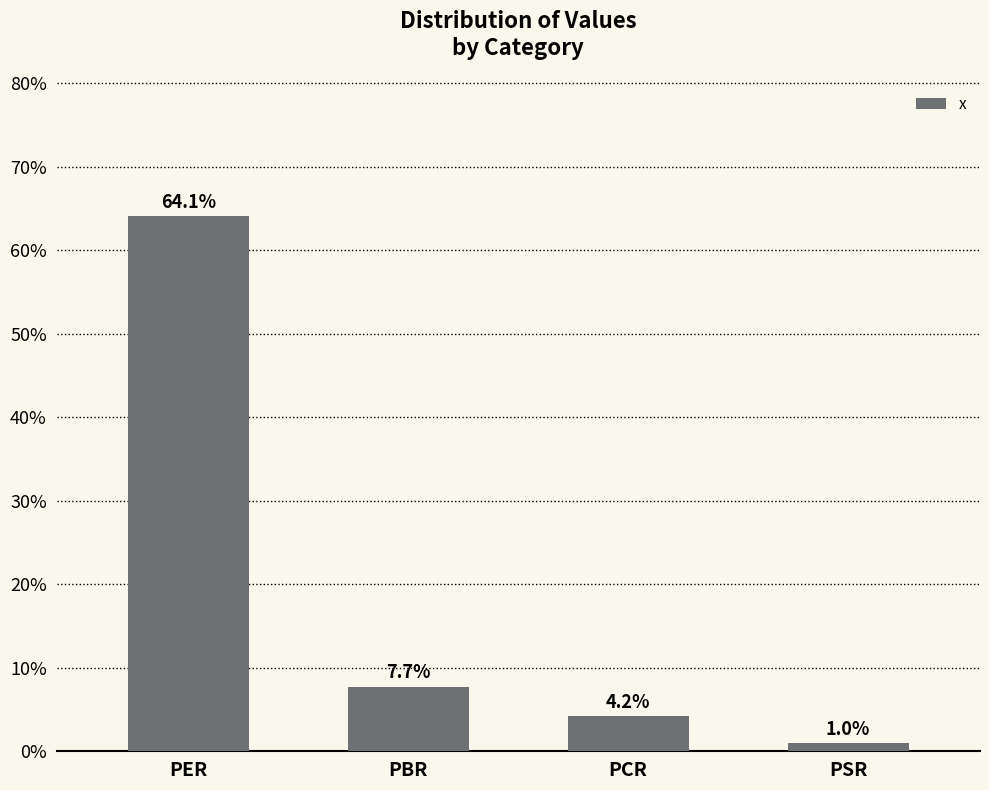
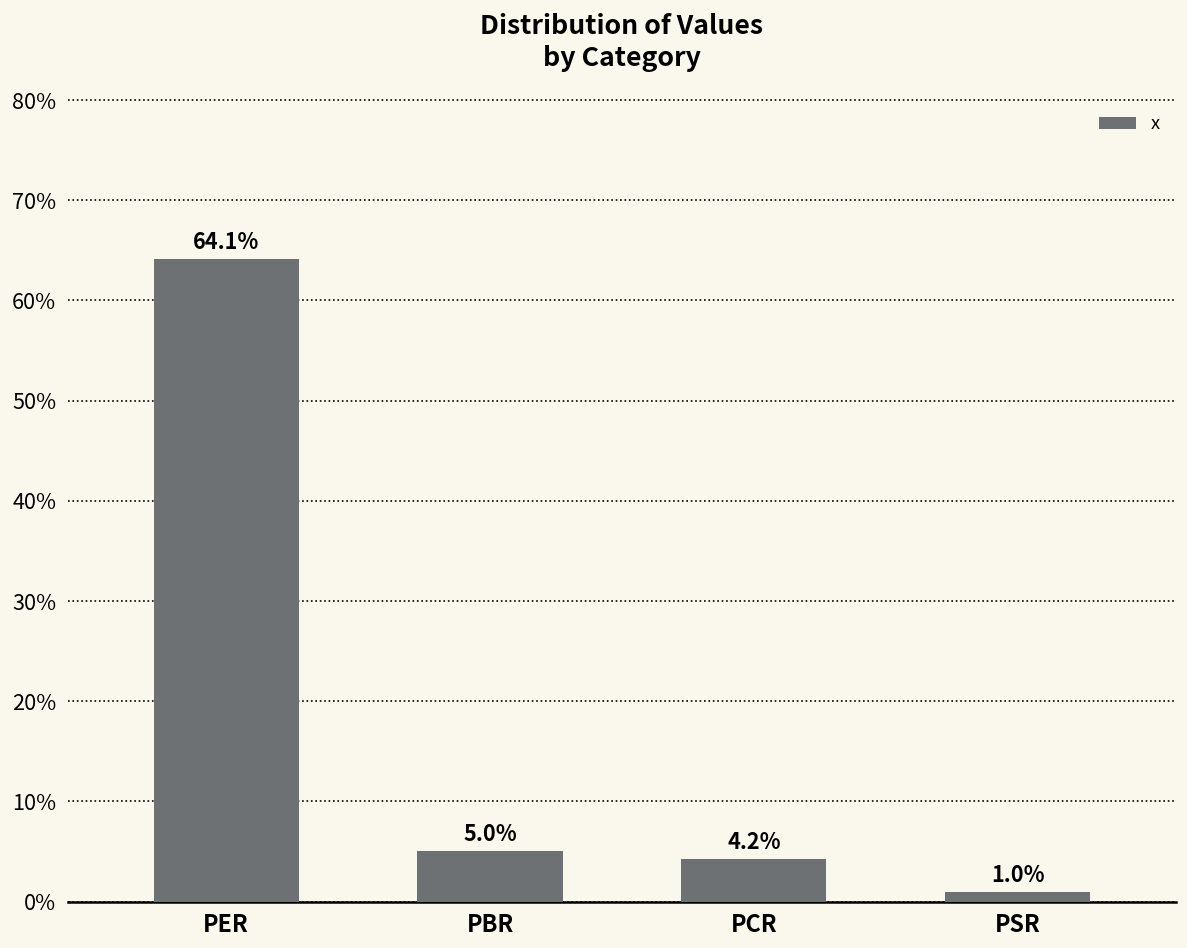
PBR: 7.7% -> 5.0%
